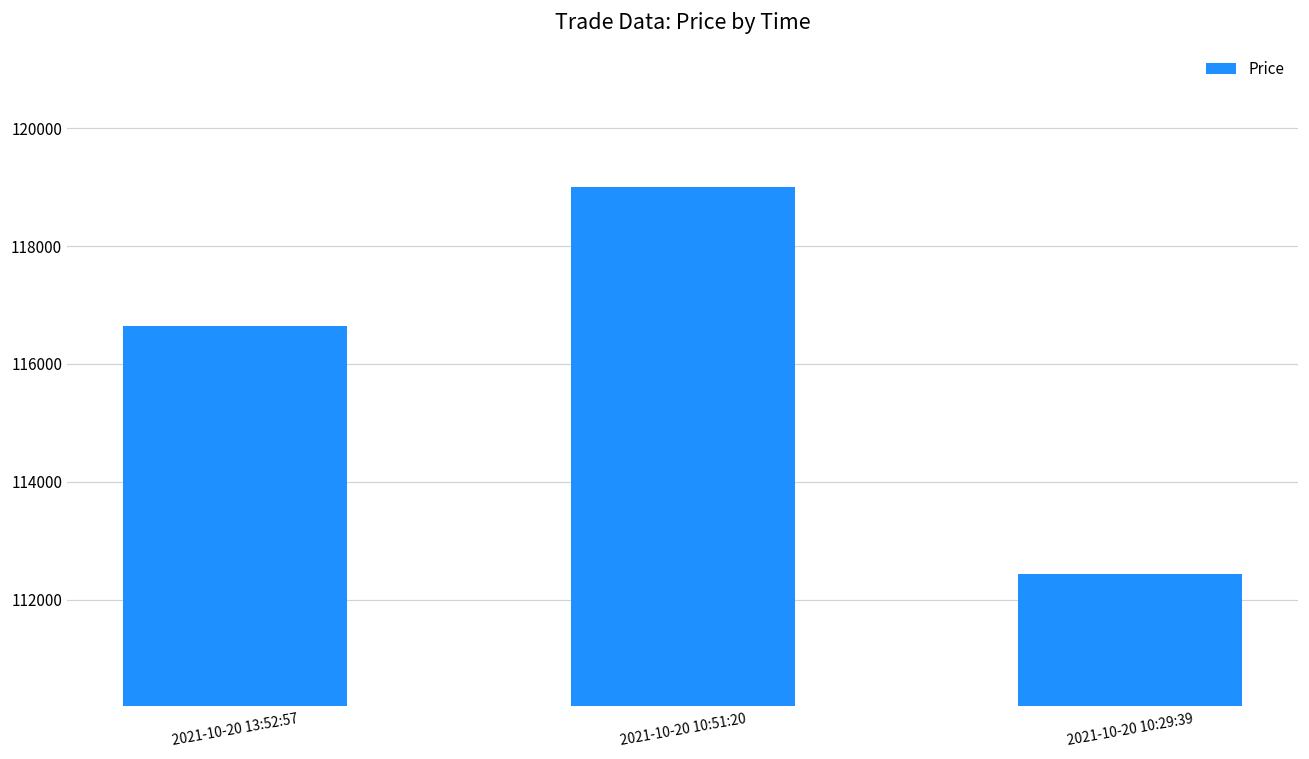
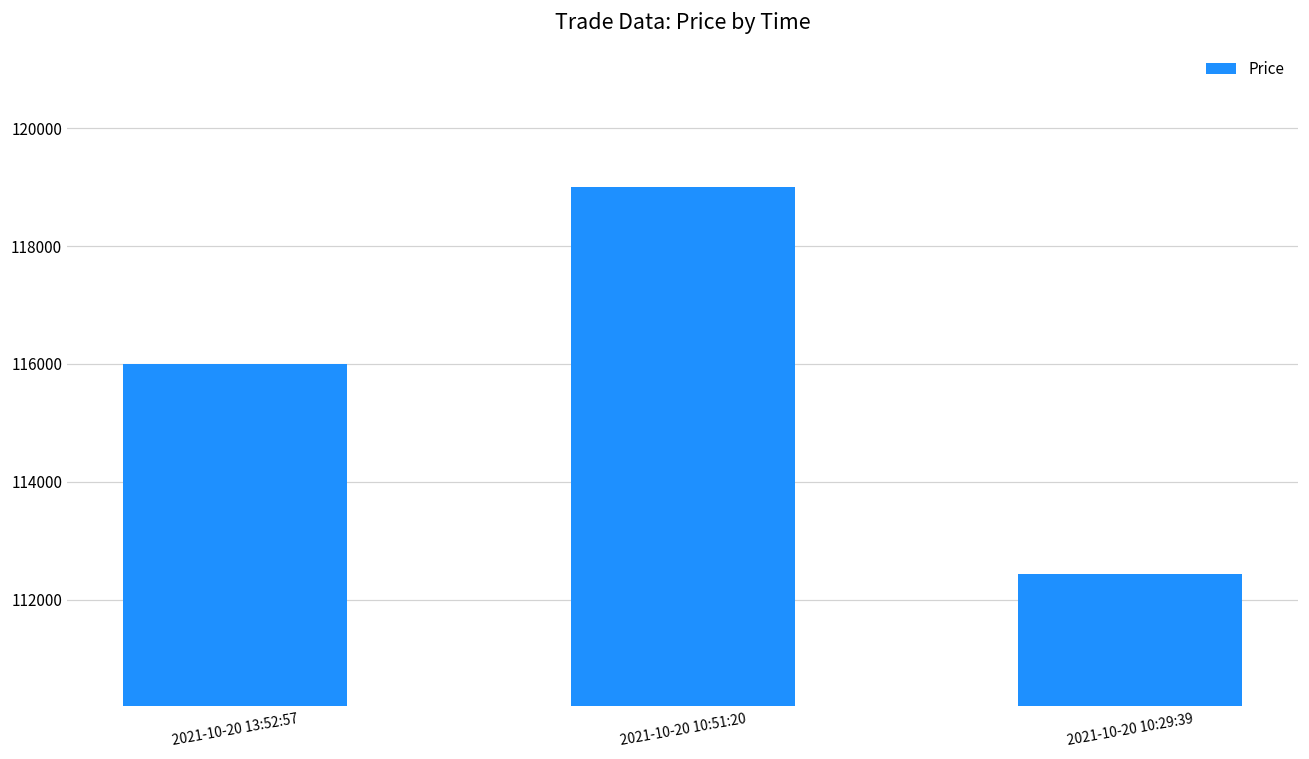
2021-10-20 13:52:57: 116600 -> 116000
